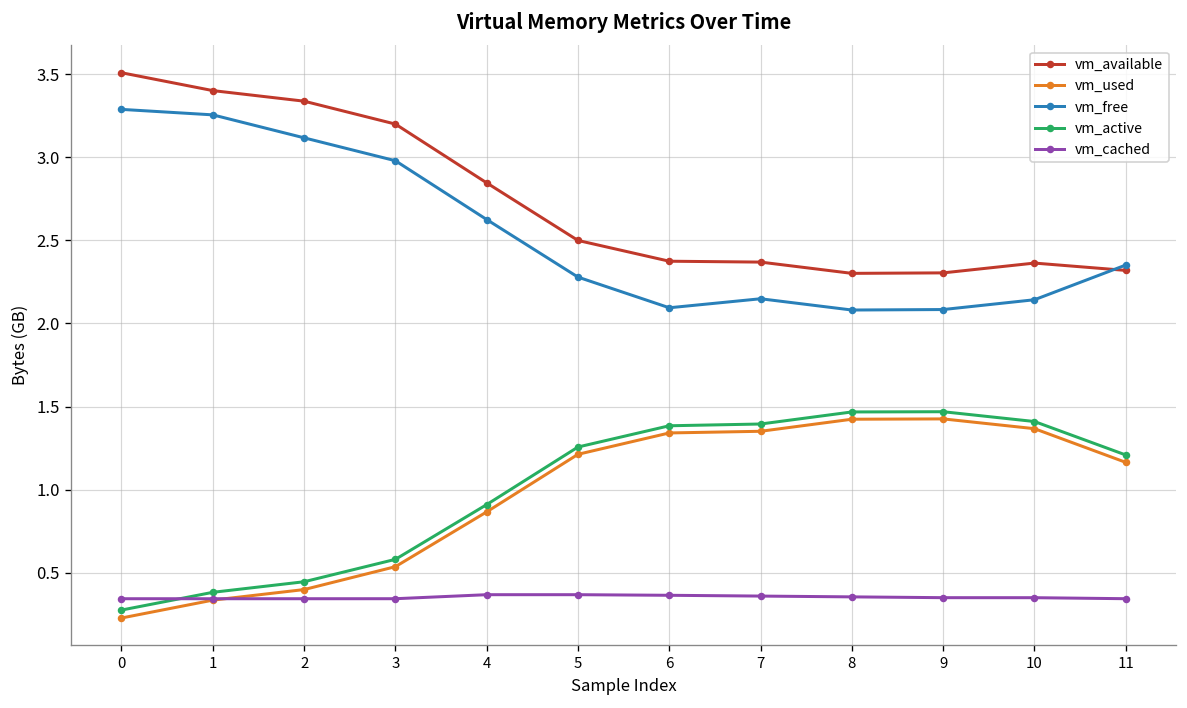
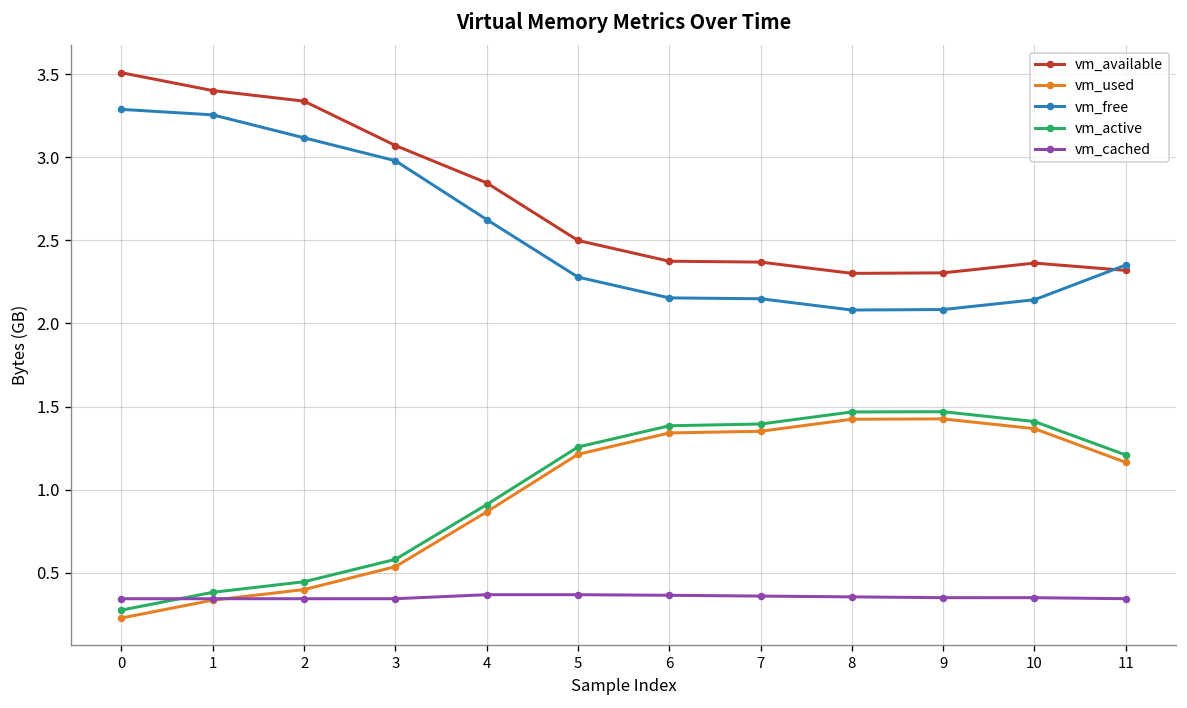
vm_available, 3: 3.20 -> 3.07
vm_free, 6: 2.09 -> 2.15
